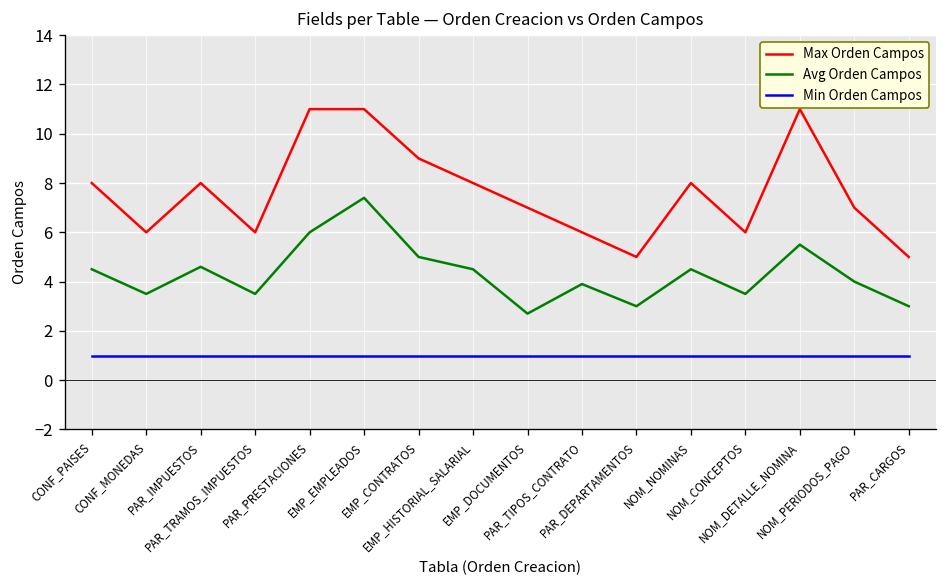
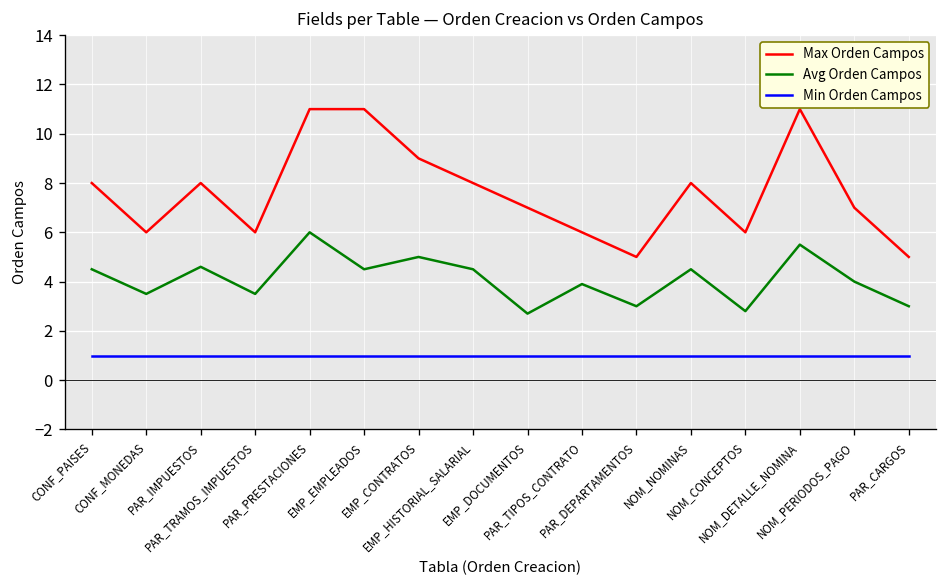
Avg Orden Campos, EMP_EMPLEADOS: 7.4 -> 4.5
Avg Orden Campos, NOM_CONCEPTOS: 3.5 -> 2.8
